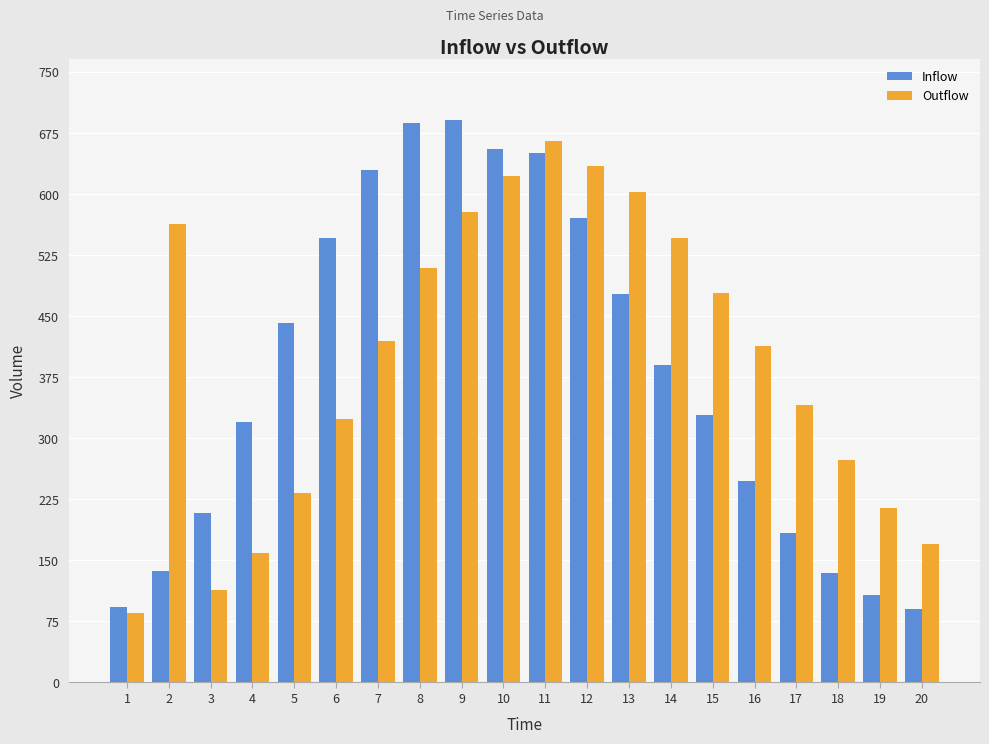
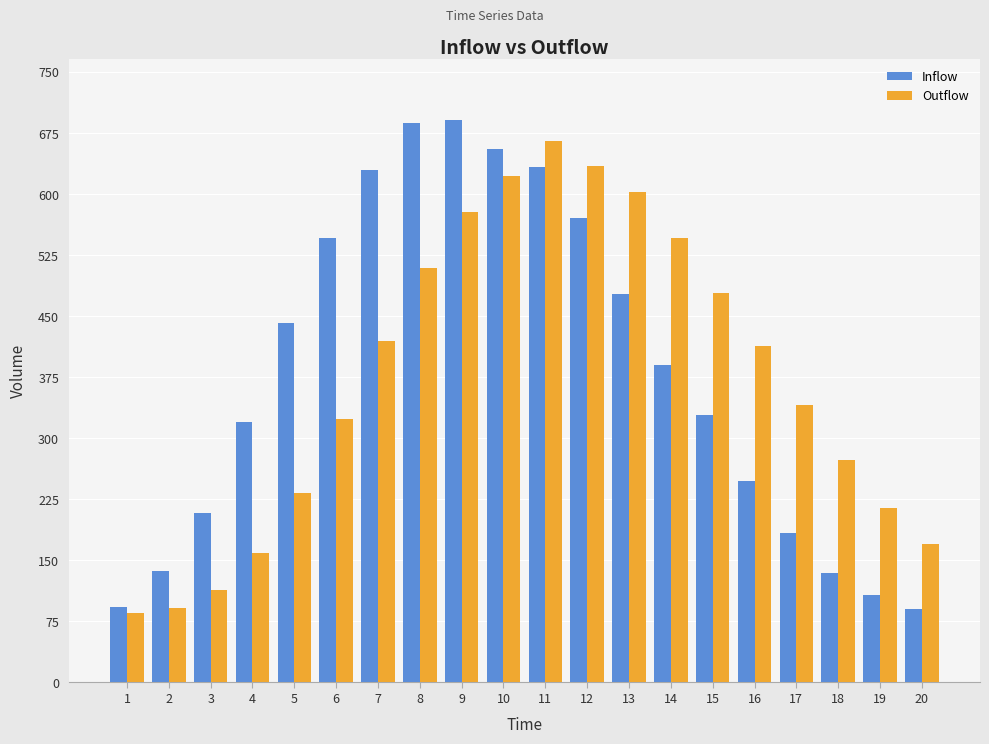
Outflow, 2: 560 -> 90
Inflow, 11: 650 -> 630
